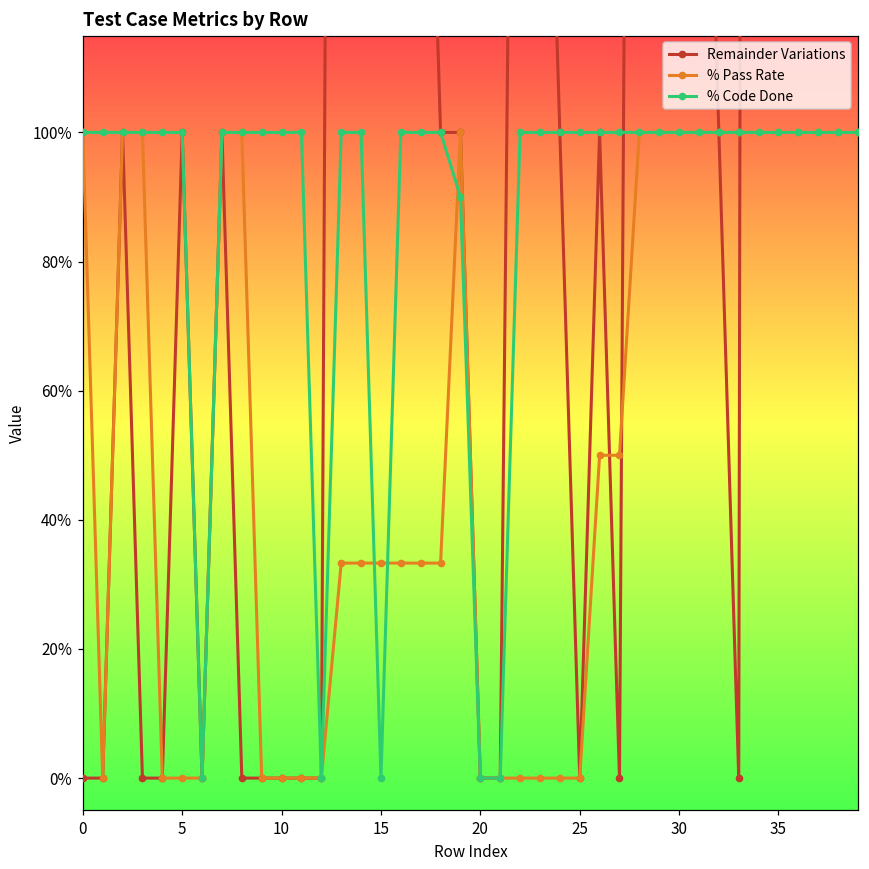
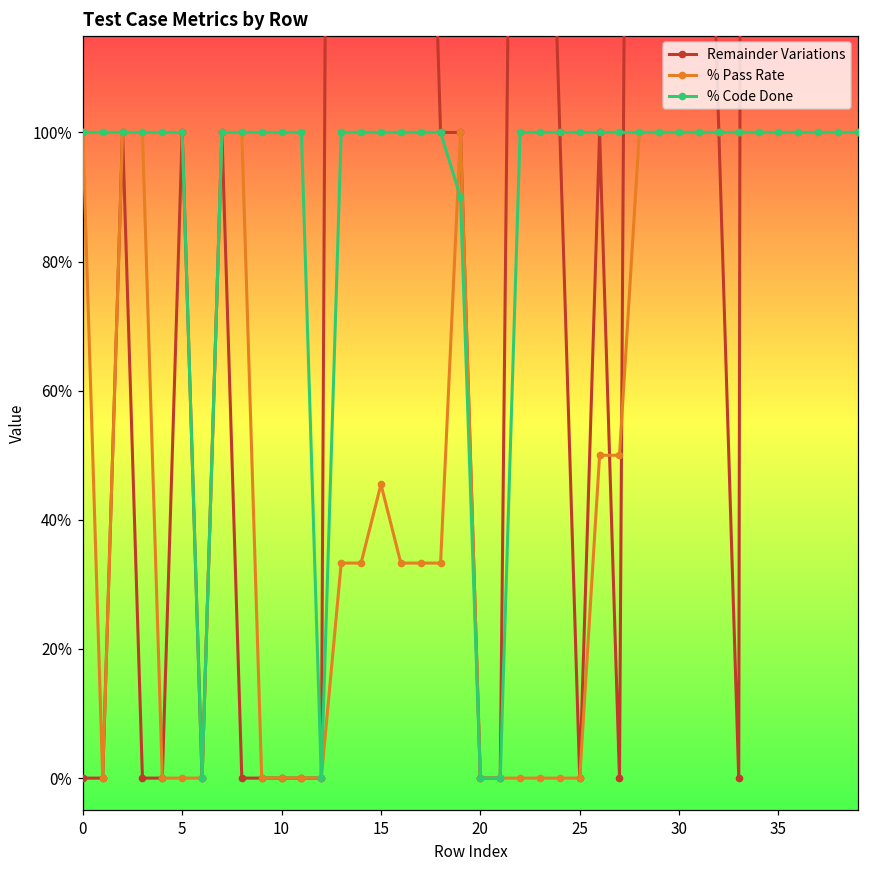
% Pass Rate, 15: 33% -> 46%
% Code Done, 15: 0% -> 100%
